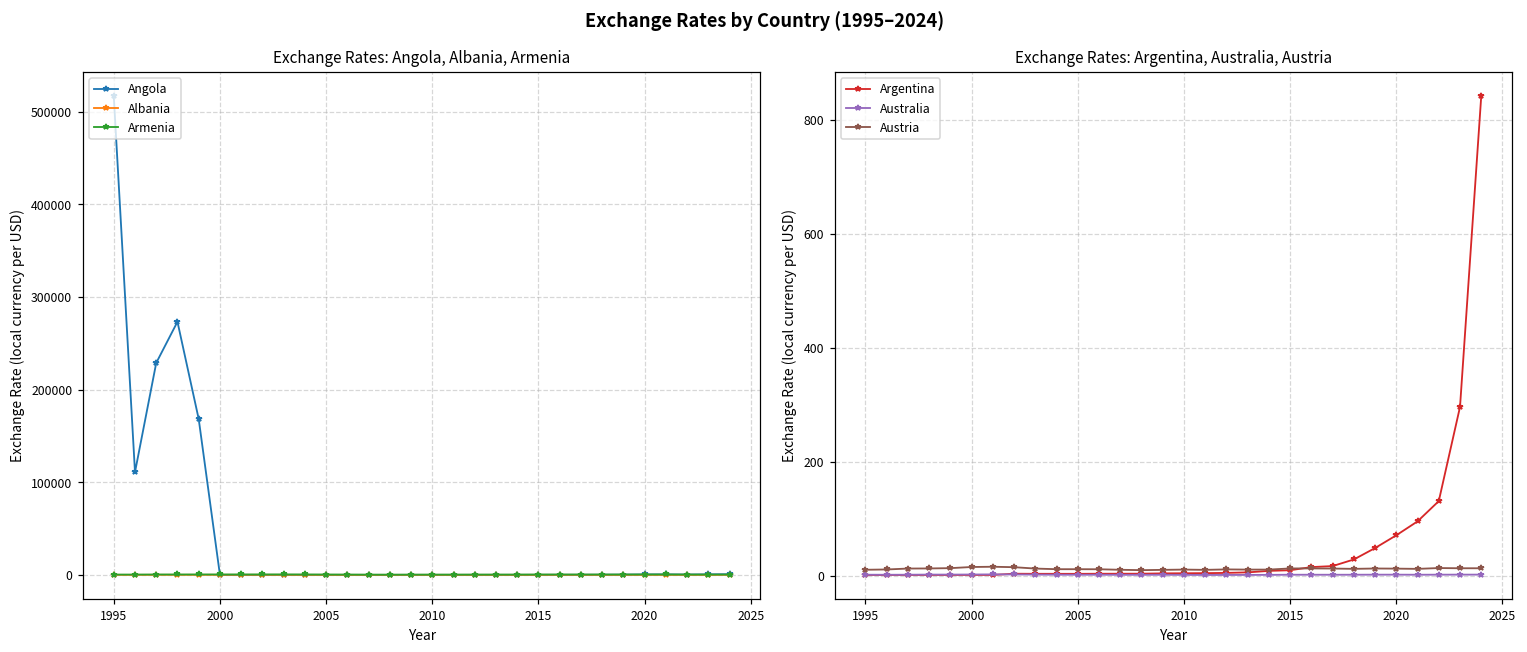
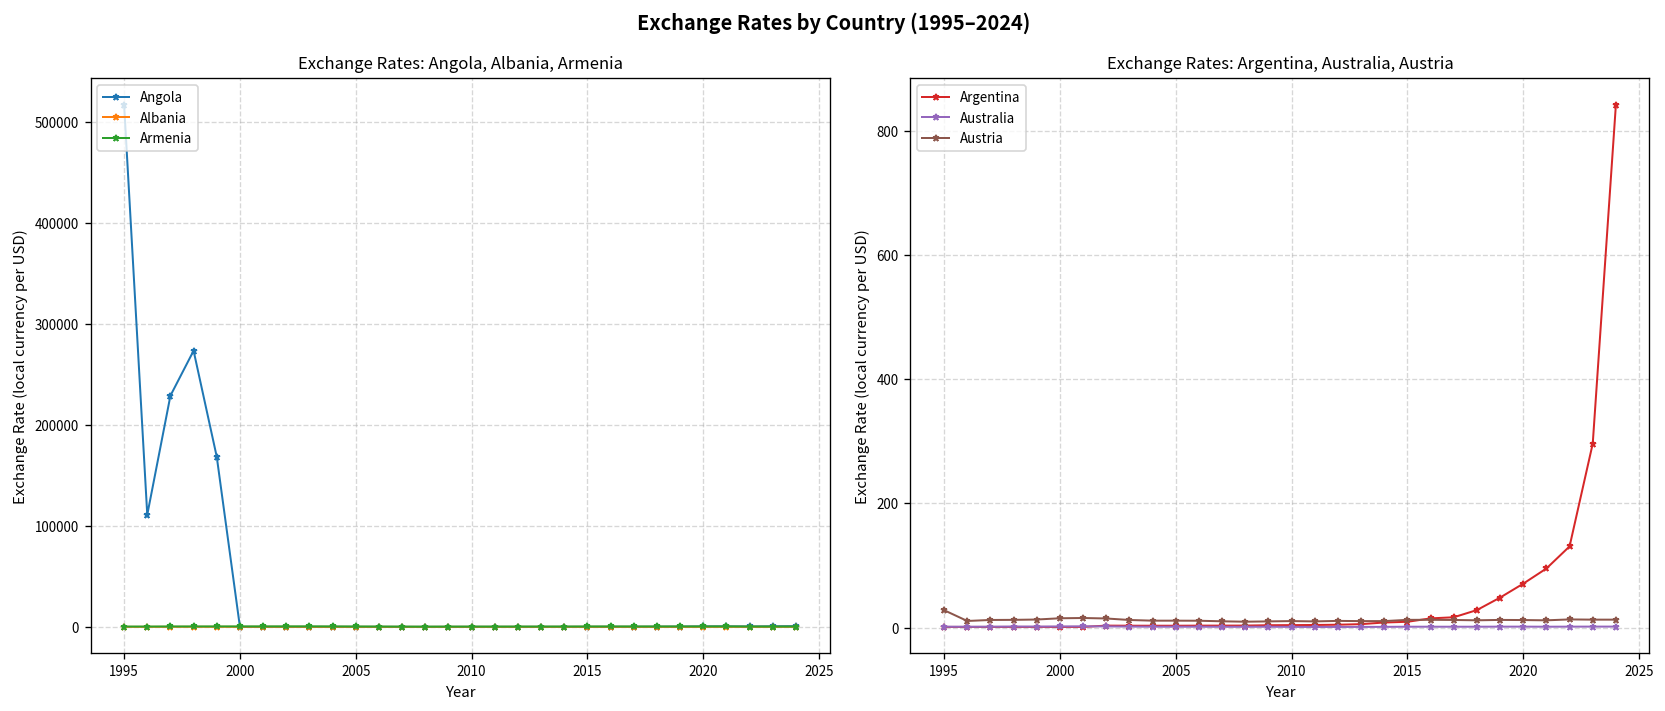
Exchange Rates: Argentina, Australia, Austria, Austria, 1995: 10 -> 30
